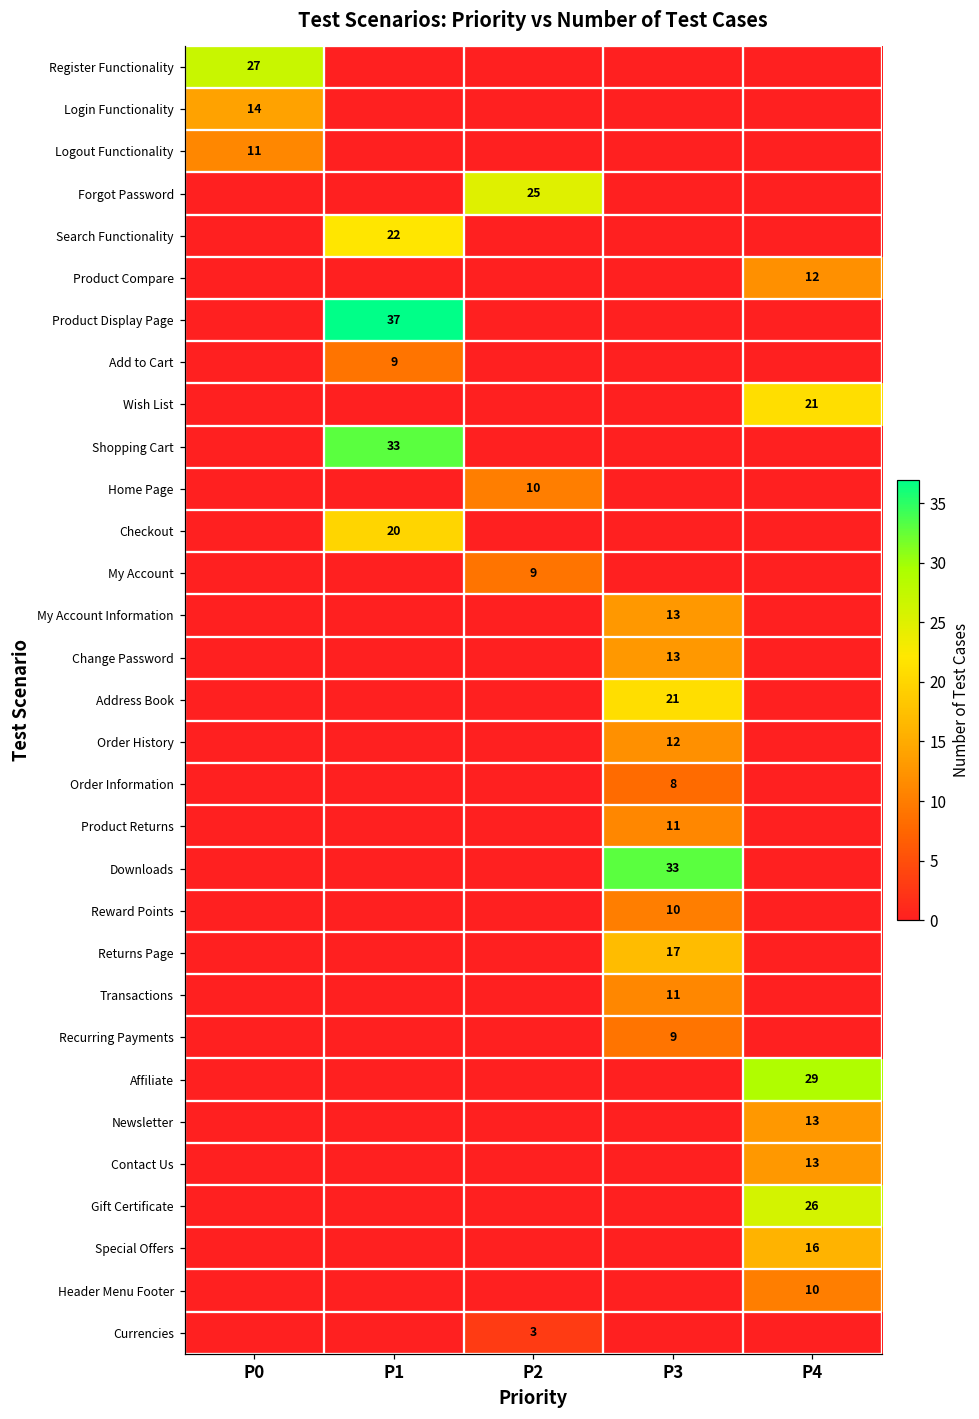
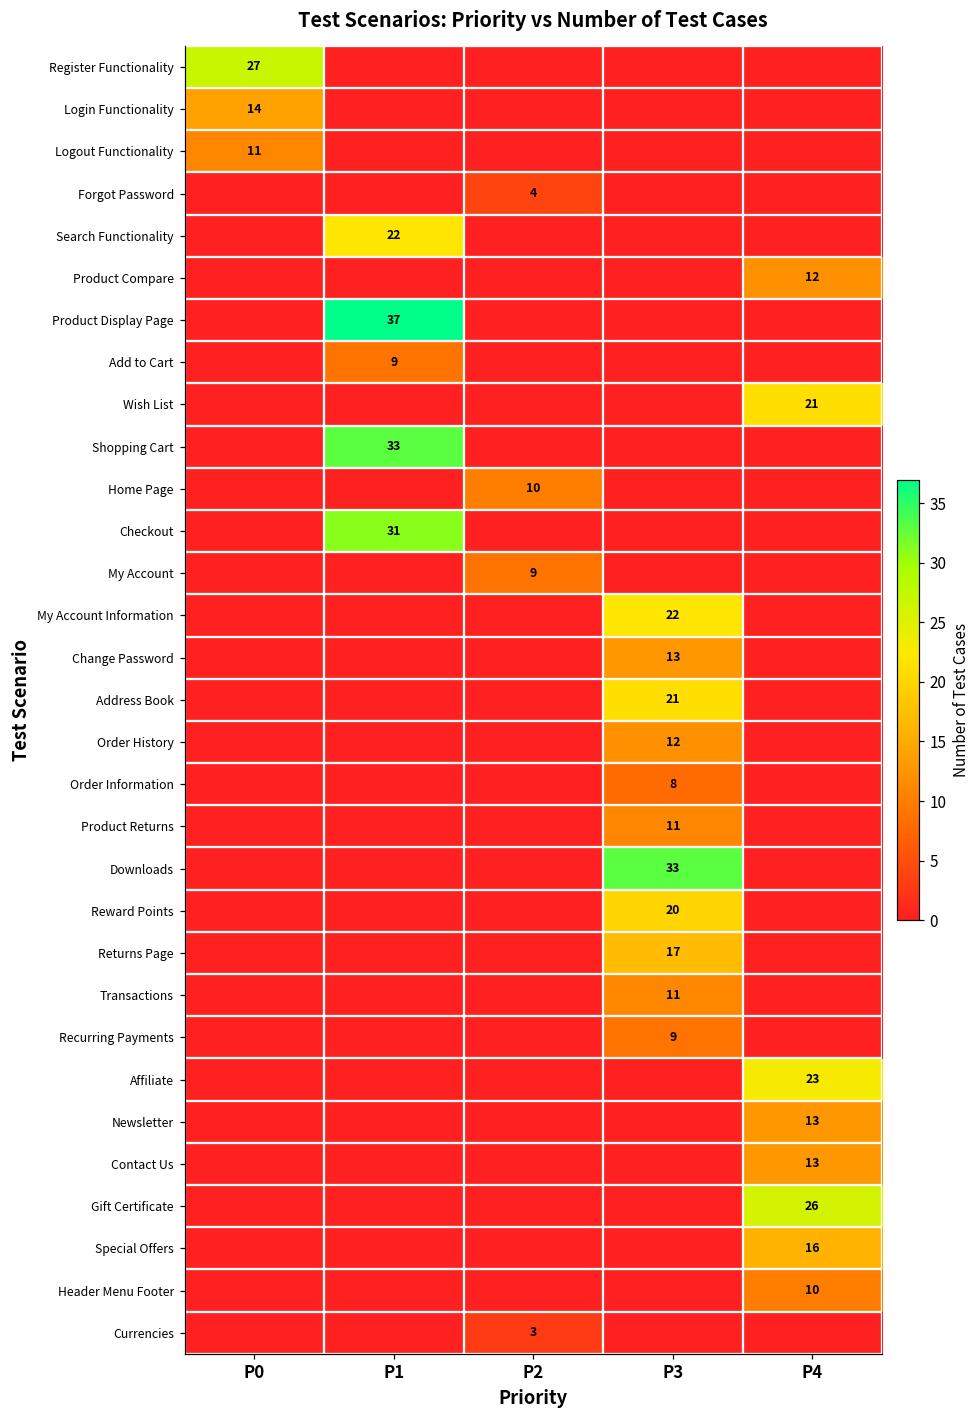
Forgot Password, P2: 25 -> 4
Checkout, P1: 20 -> 31
My Account Information, P3: 13 -> 22
Reward Points, P3: 10 -> 20
Affiliate, P4: 29 -> 23
